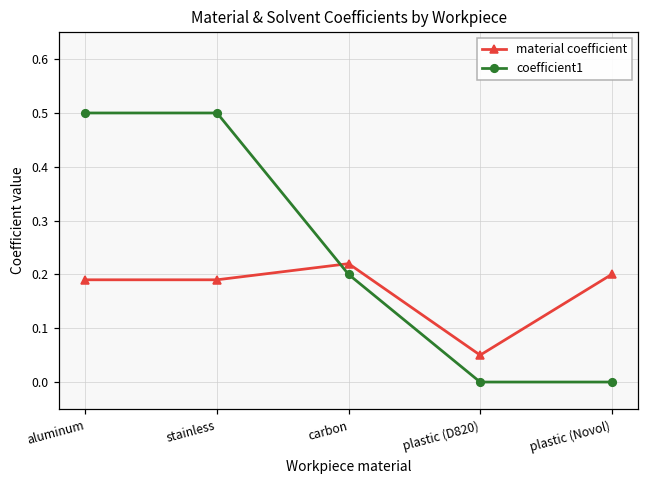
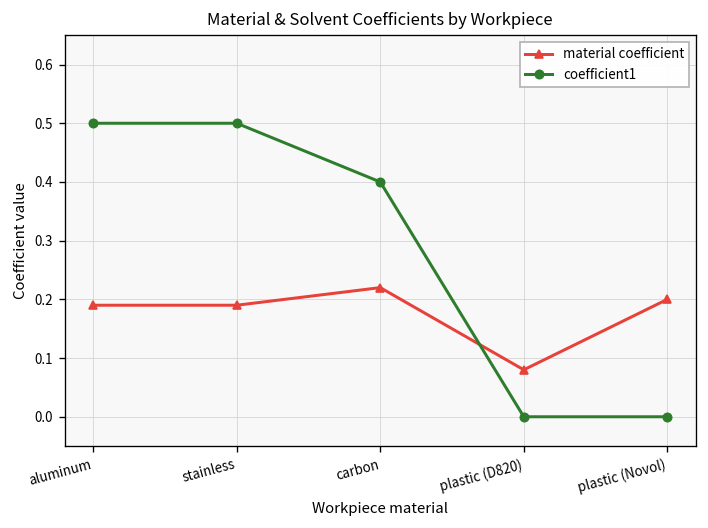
coefficient1, carbon: 0.2 -> 0.4
material coefficient, plastic (D820): 0.05 -> 0.08
